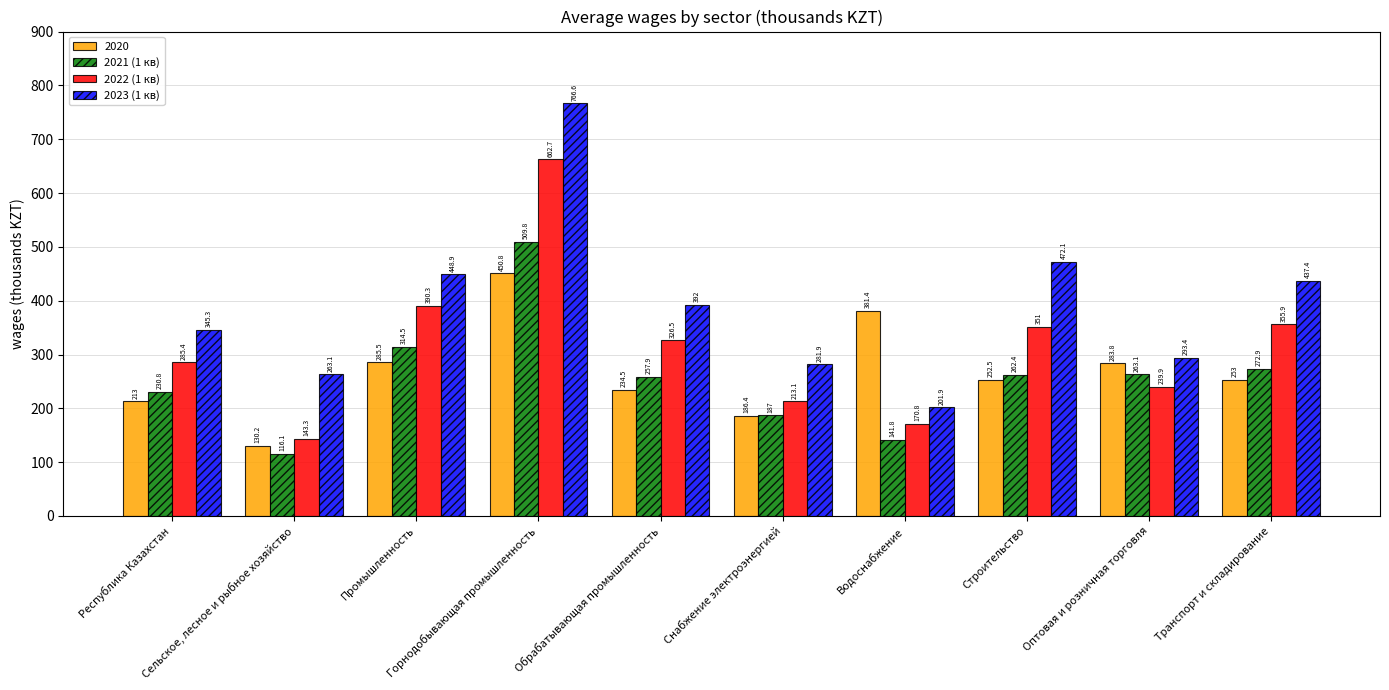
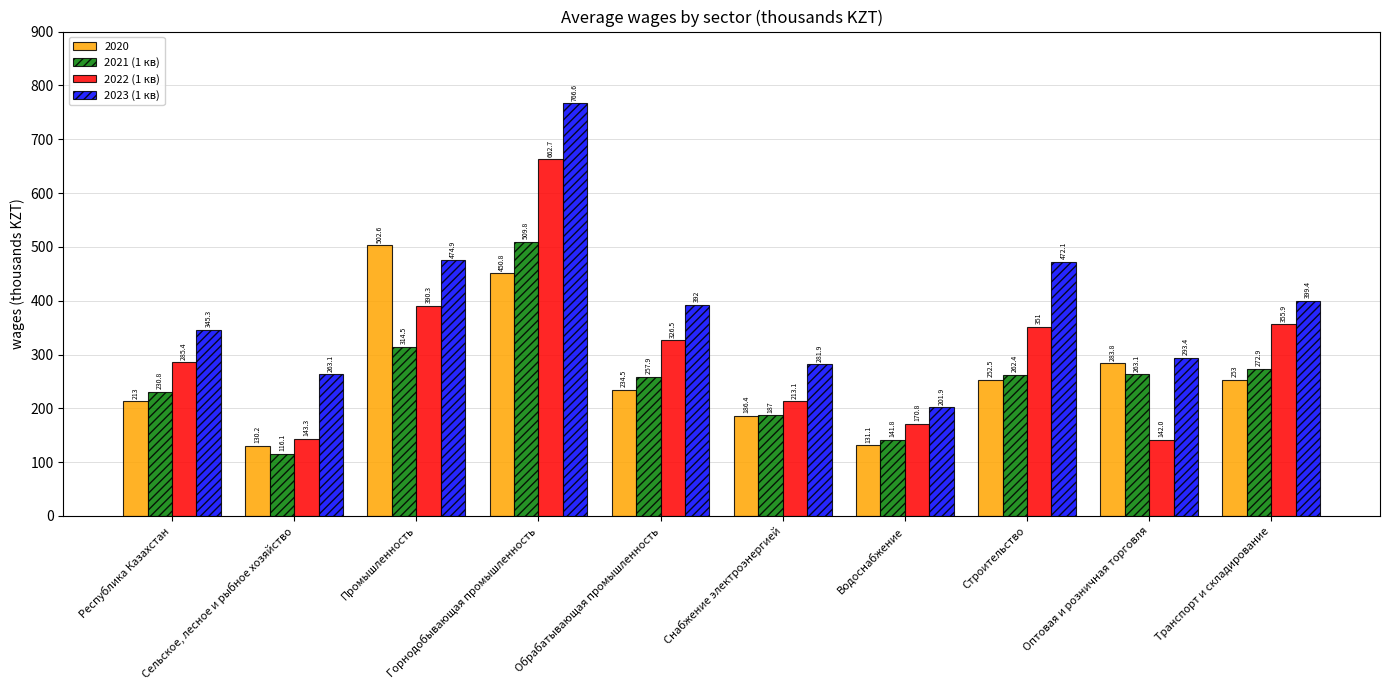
2020, Промышленность: 285.5 -> 502.6
2023 (1 кв), Промышленность: 448.9 -> 474.9
2020, Водоснабжение: 381.4 -> 131.1
2022 (1 кв), Оптовая и розничная торговля: 239.9 -> 142.0
2023 (1 кв), Транспорт и складирование: 437.4 -> 399.4
